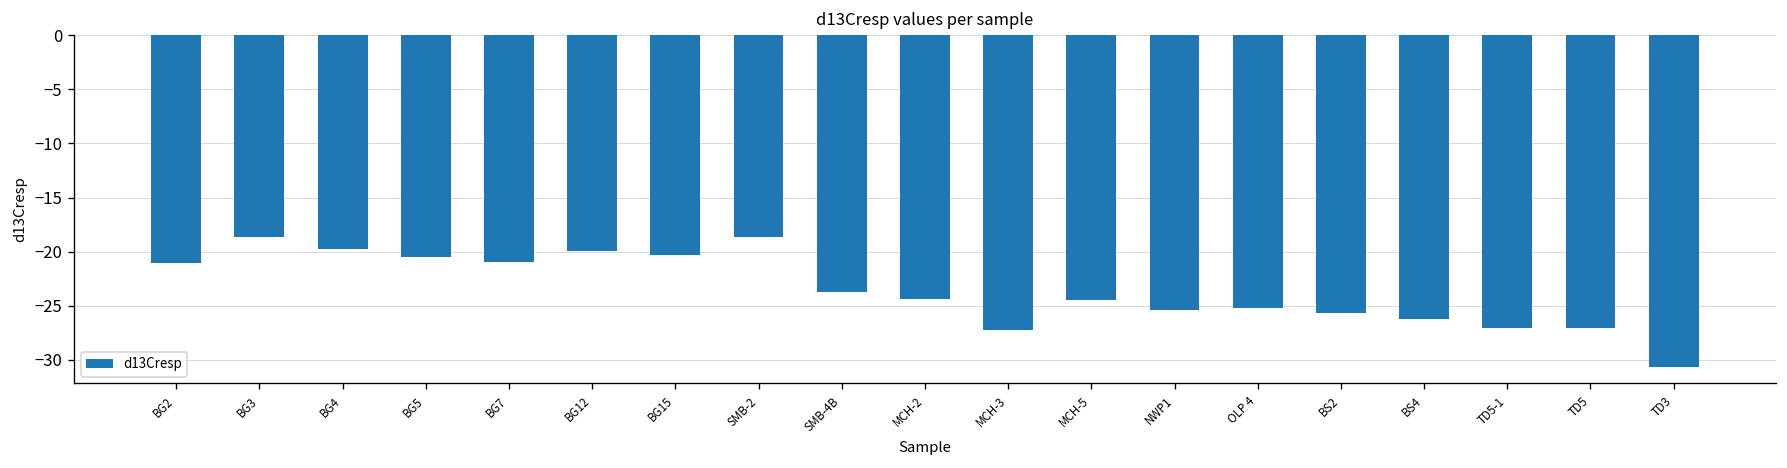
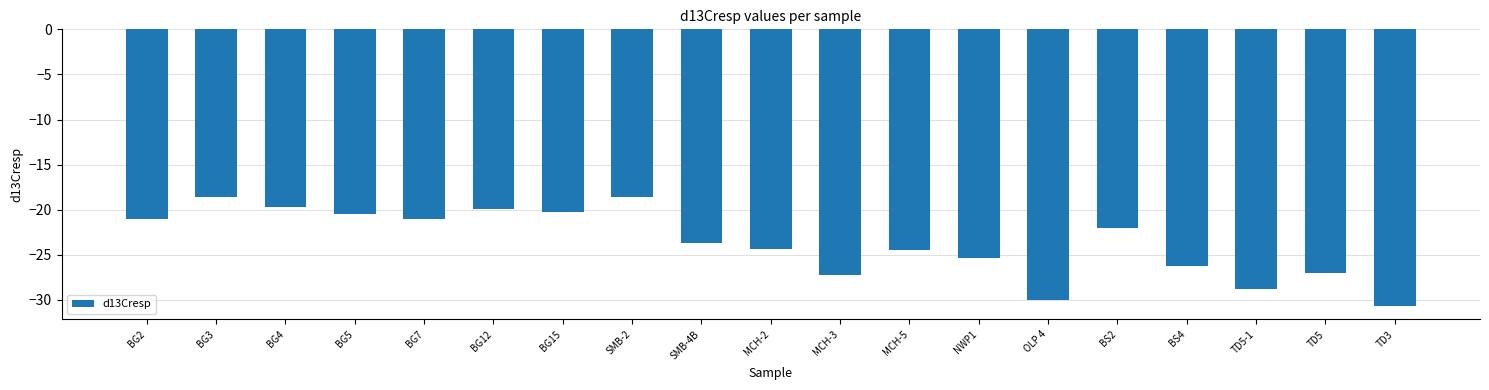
OLP 4: -25 -> -30
BS2: -26 -> -22
TD5-1: -27 -> -29
